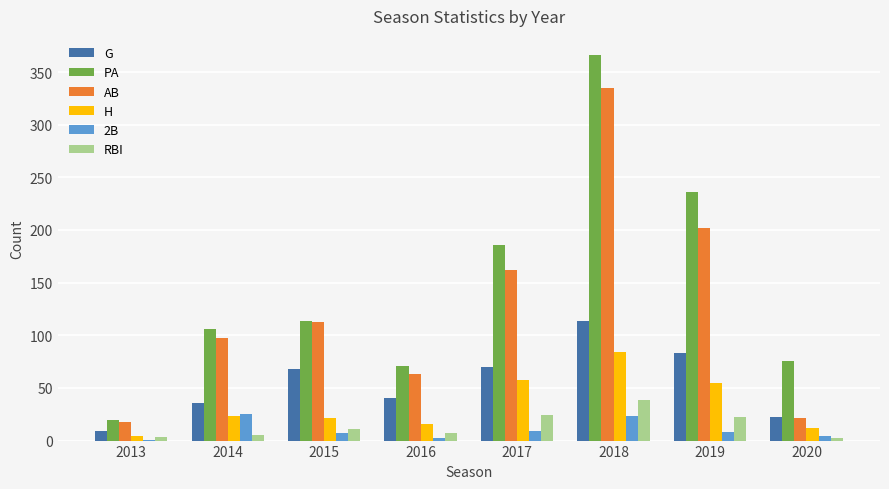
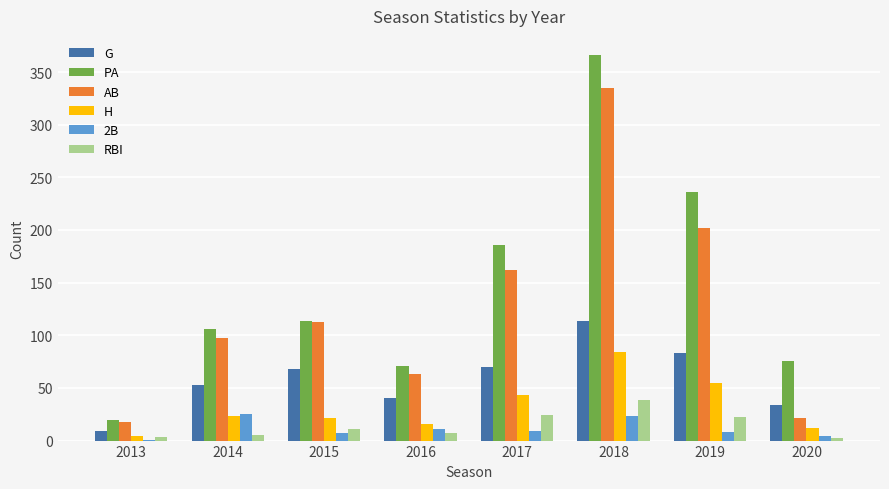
G, 2014: 36 -> 53
2B, 2016: 2 -> 11
H, 2017: 58 -> 43
G, 2020: 22 -> 34
